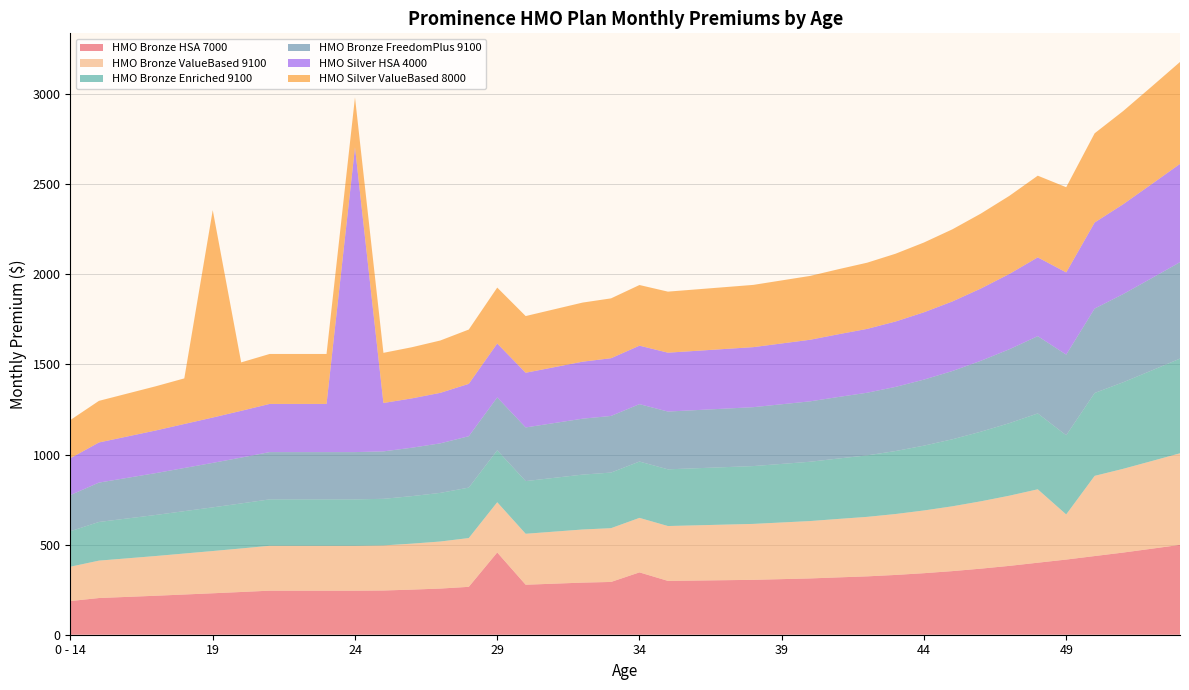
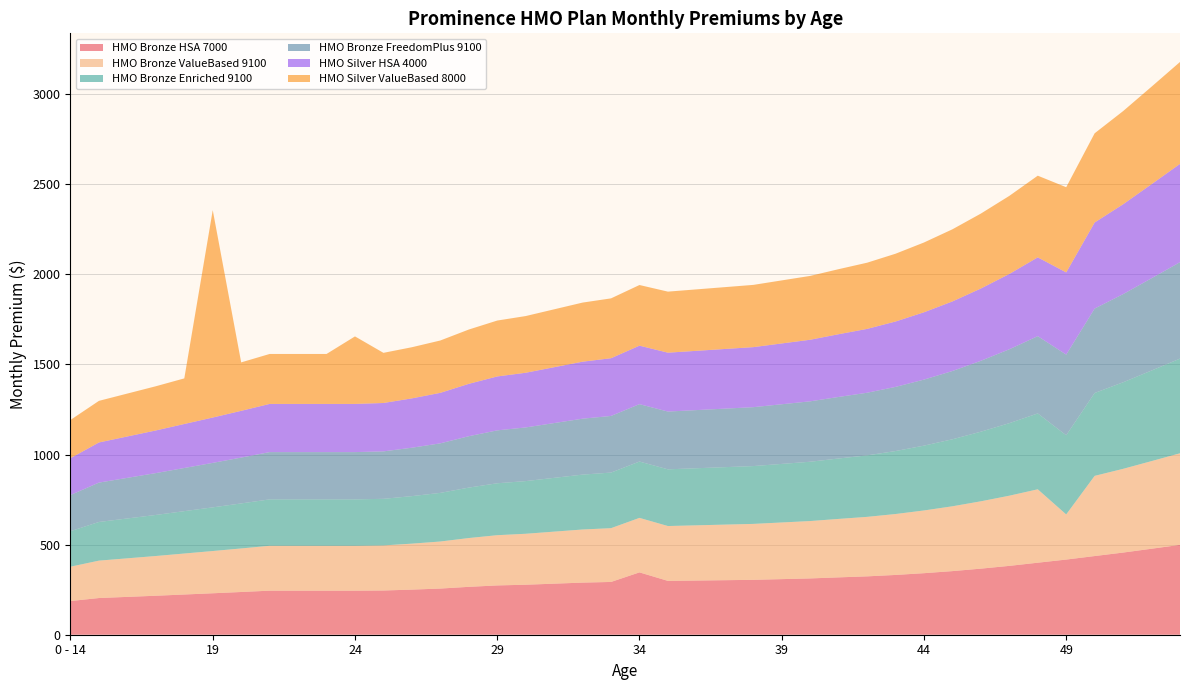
HMO Silver HSA 4000, 24: 1690 -> 270
HMO Silver ValueBased 8000, 24: 280 -> 370
HMO Bronze HSA 7000, 29: 460 -> 270
